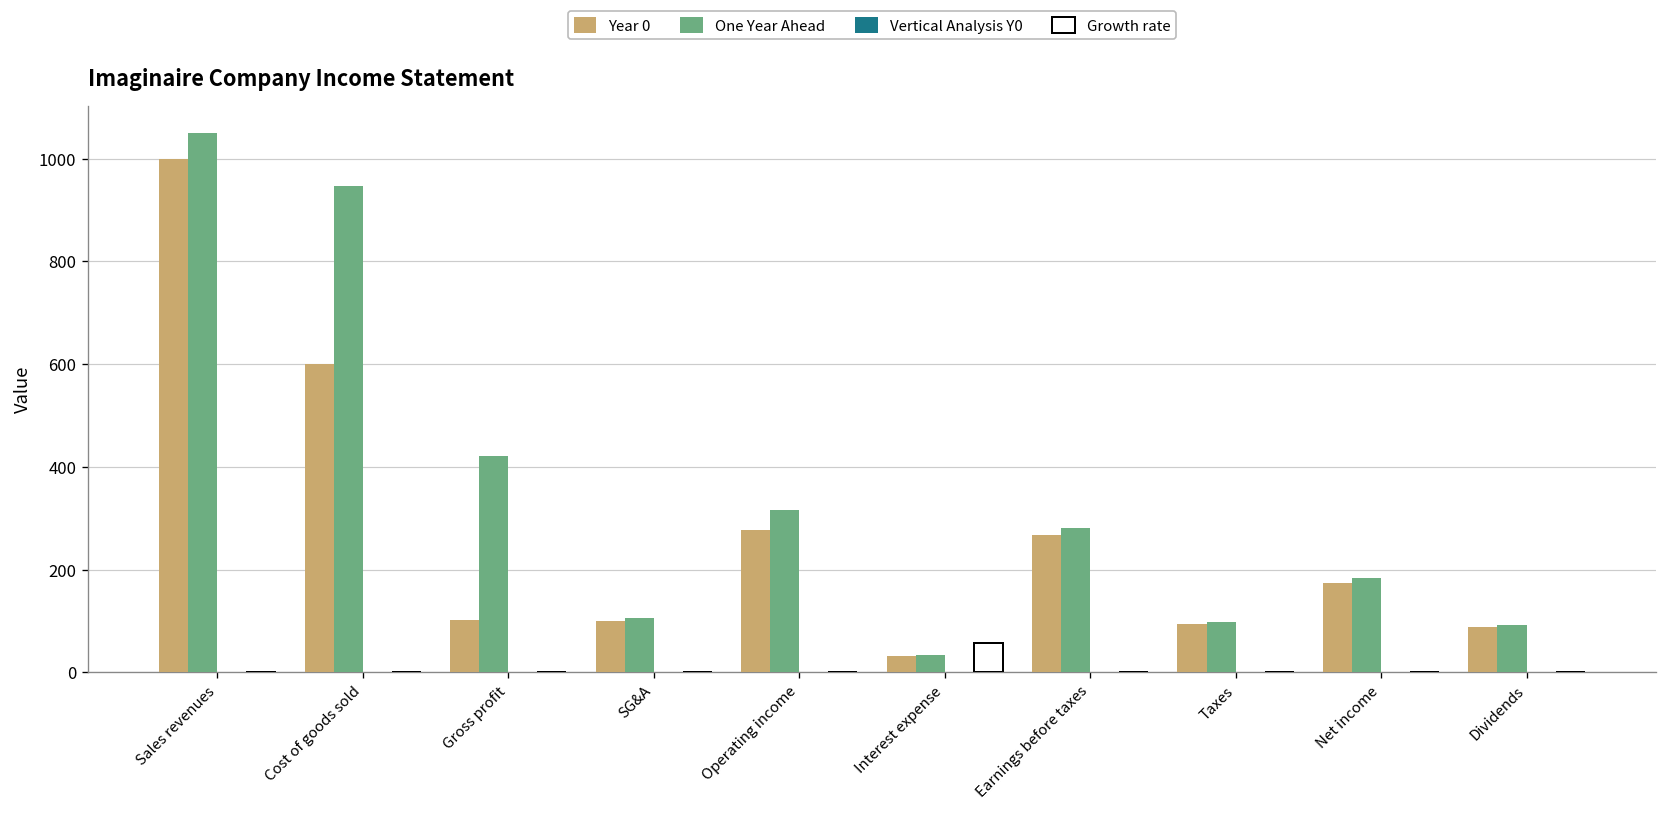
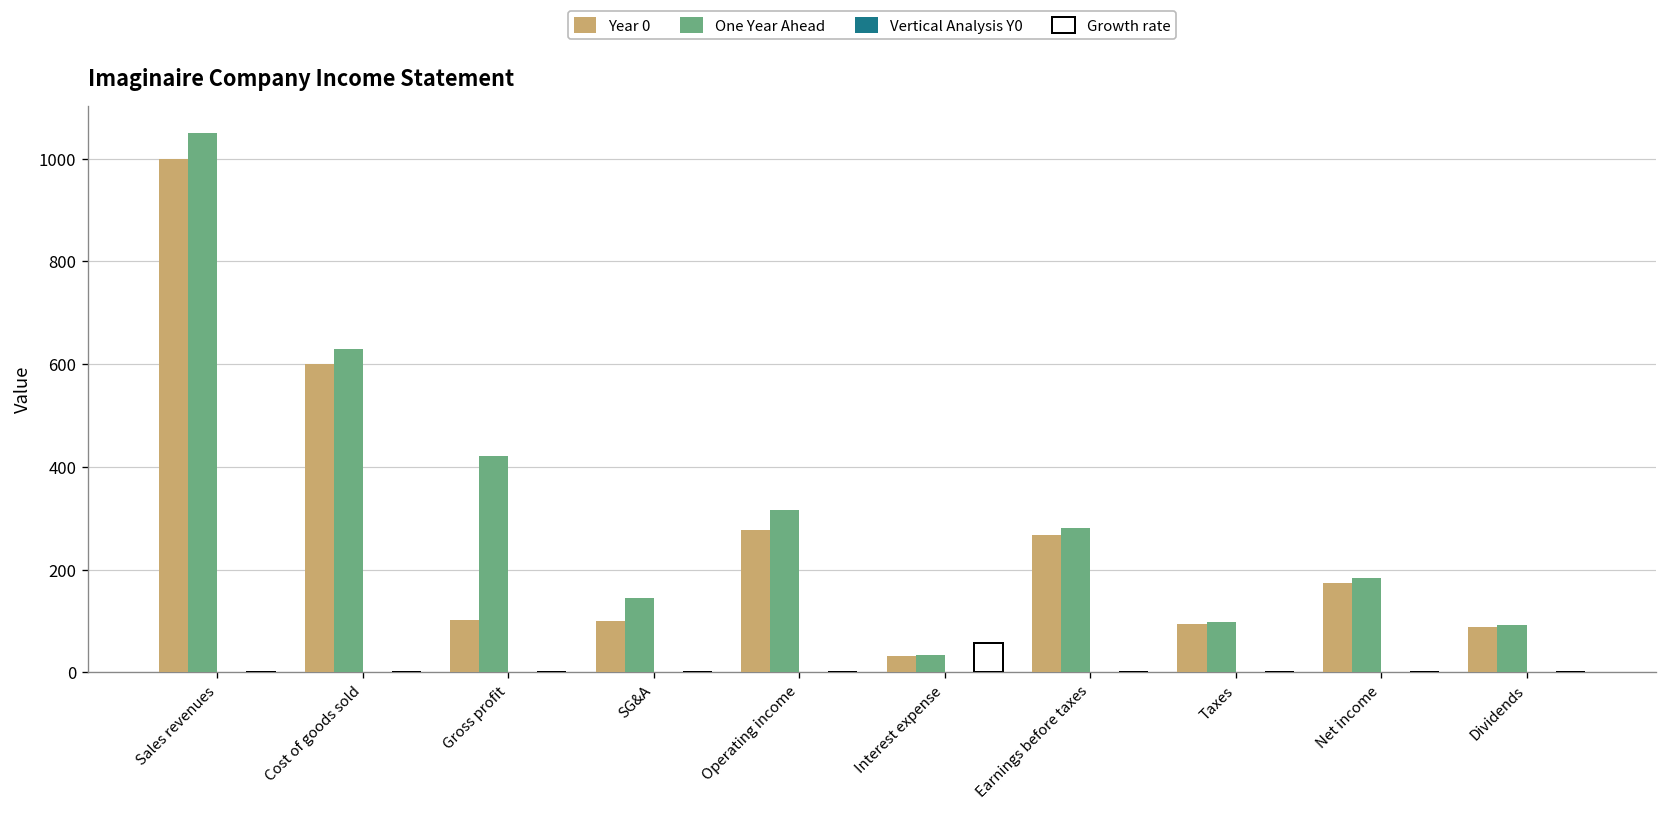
One Year Ahead, Cost of goods sold: 950 -> 630
One Year Ahead, SG&A: 110 -> 140
